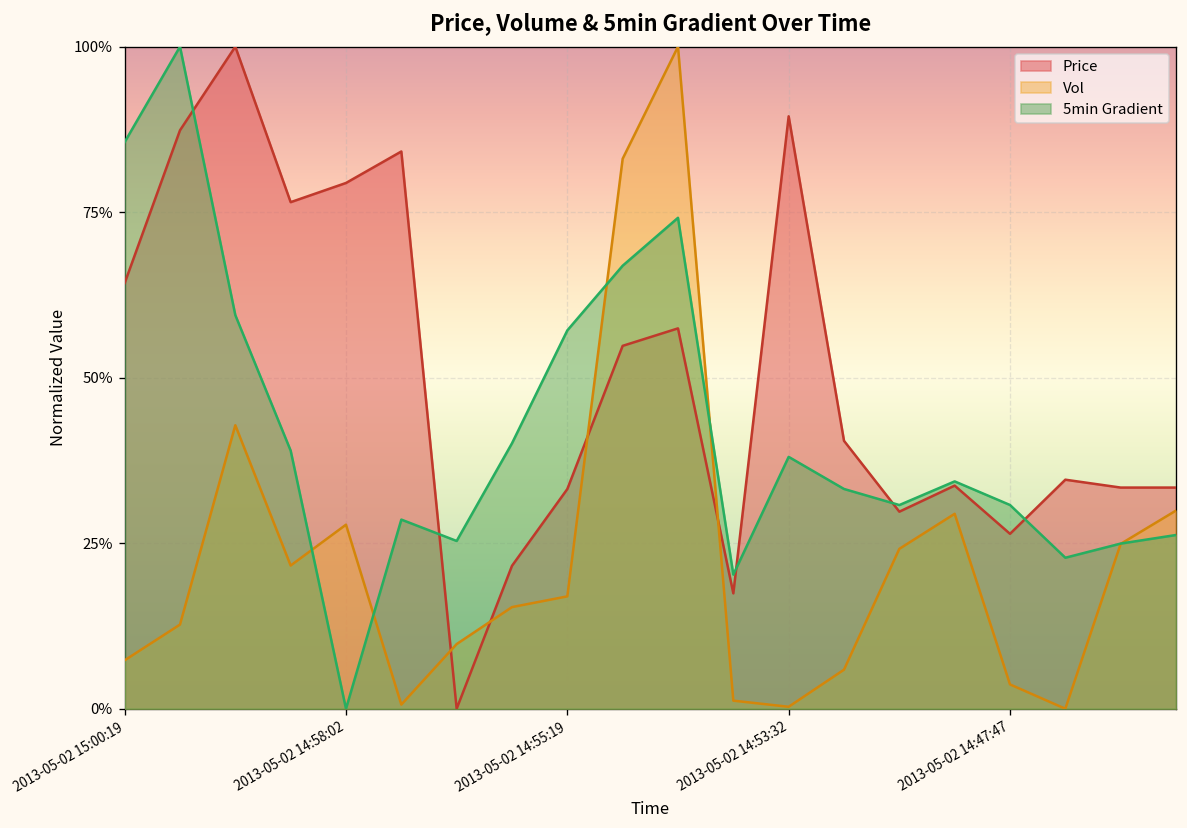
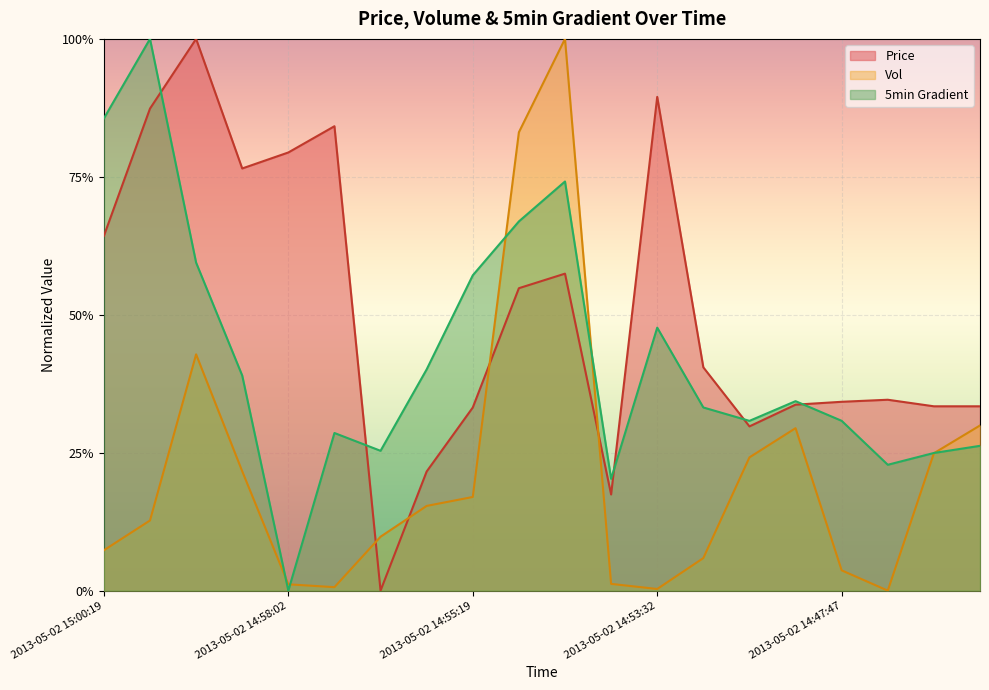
Vol, 2013-05-02 14:58:02: 28% -> 1%
5min Gradient, 2013-05-02 14:53:32: 38% -> 48%
Price, 2013-05-02 14:47:47: 26% -> 34%
